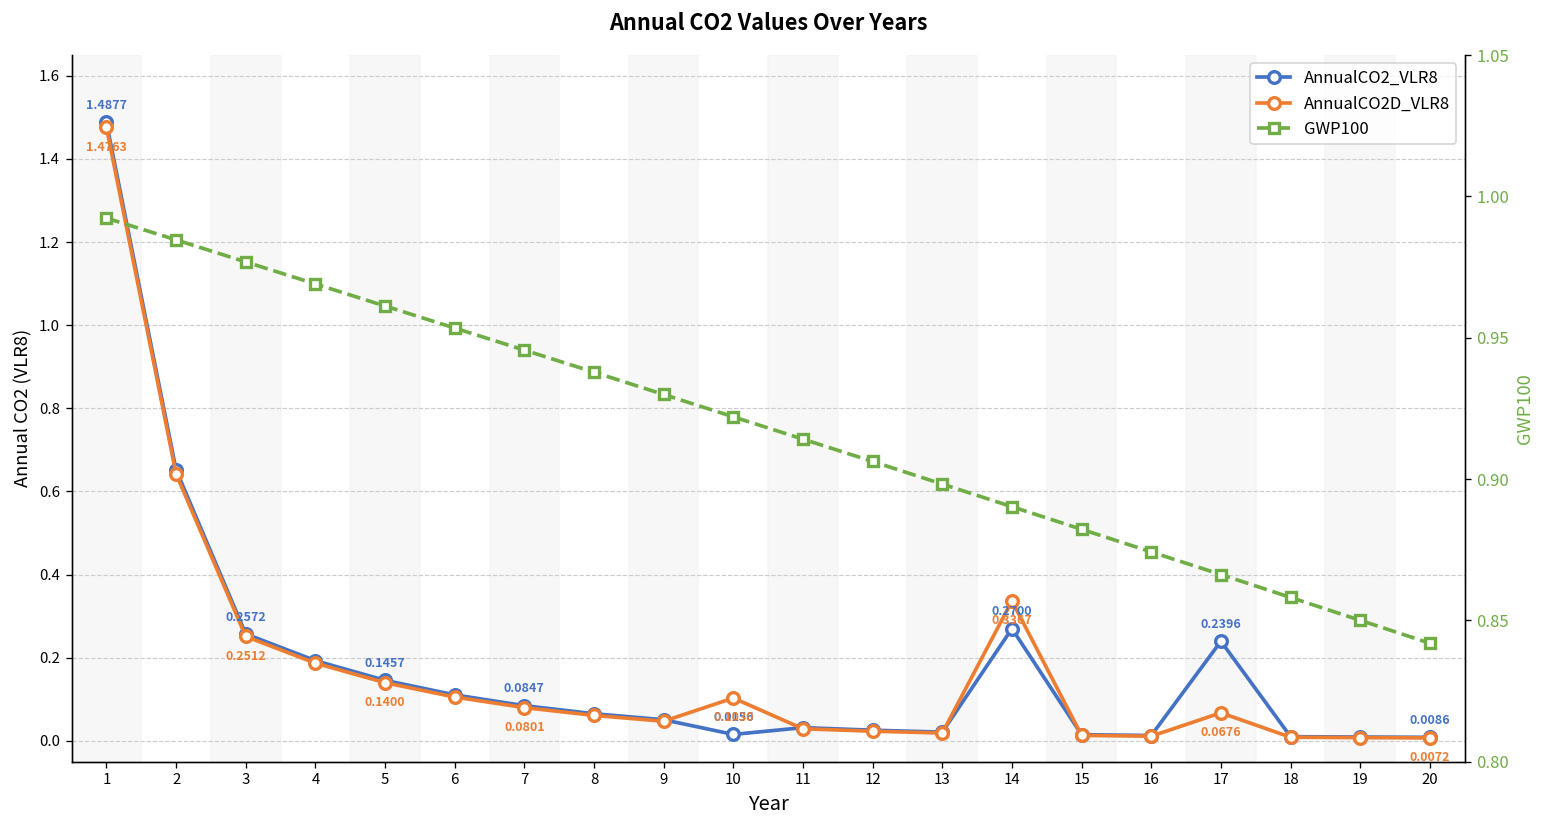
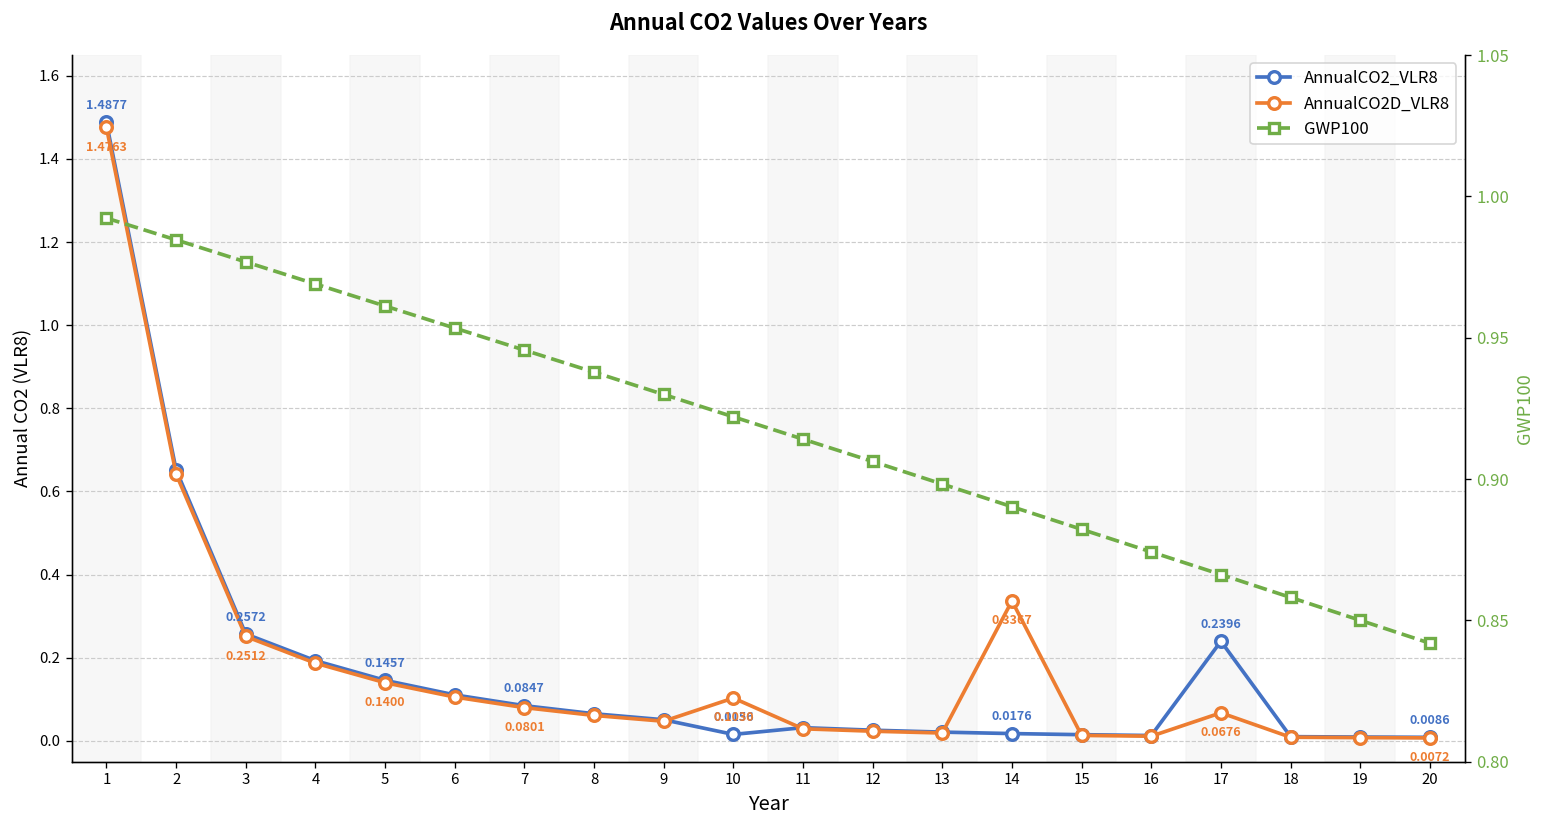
AnnualCO2_VLR8, 14: 0.2700 -> 0.0176
